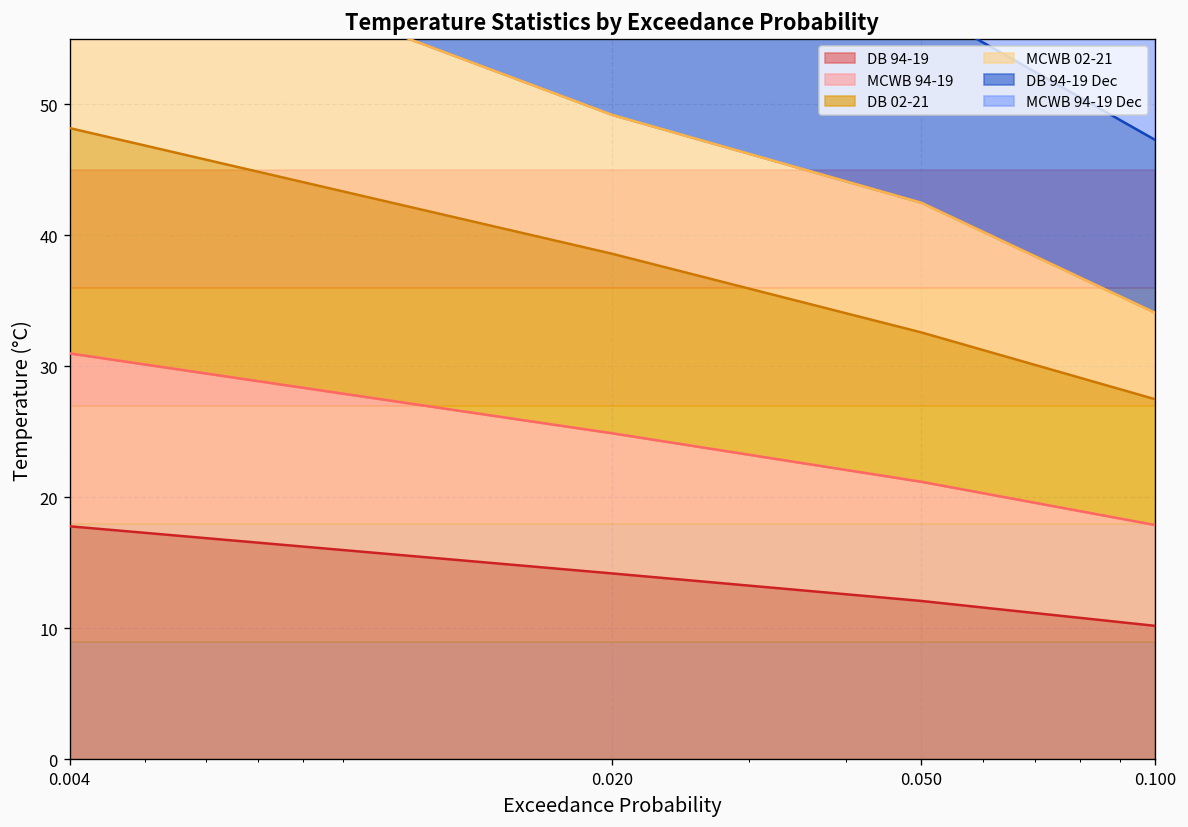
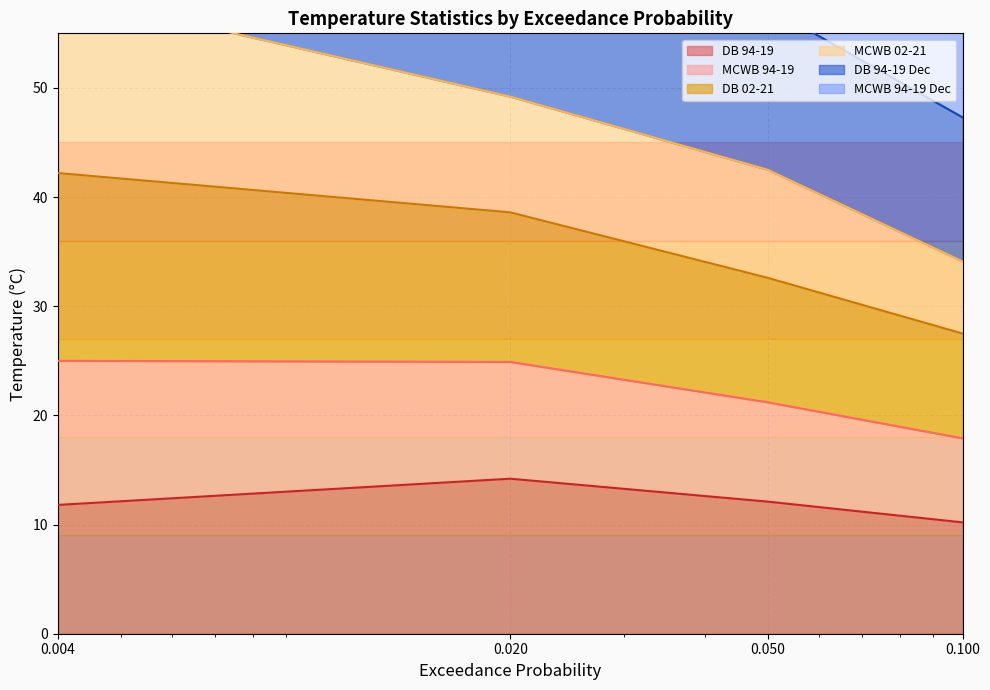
DB 94-19, 0.004: 17.8 -> 11.8
